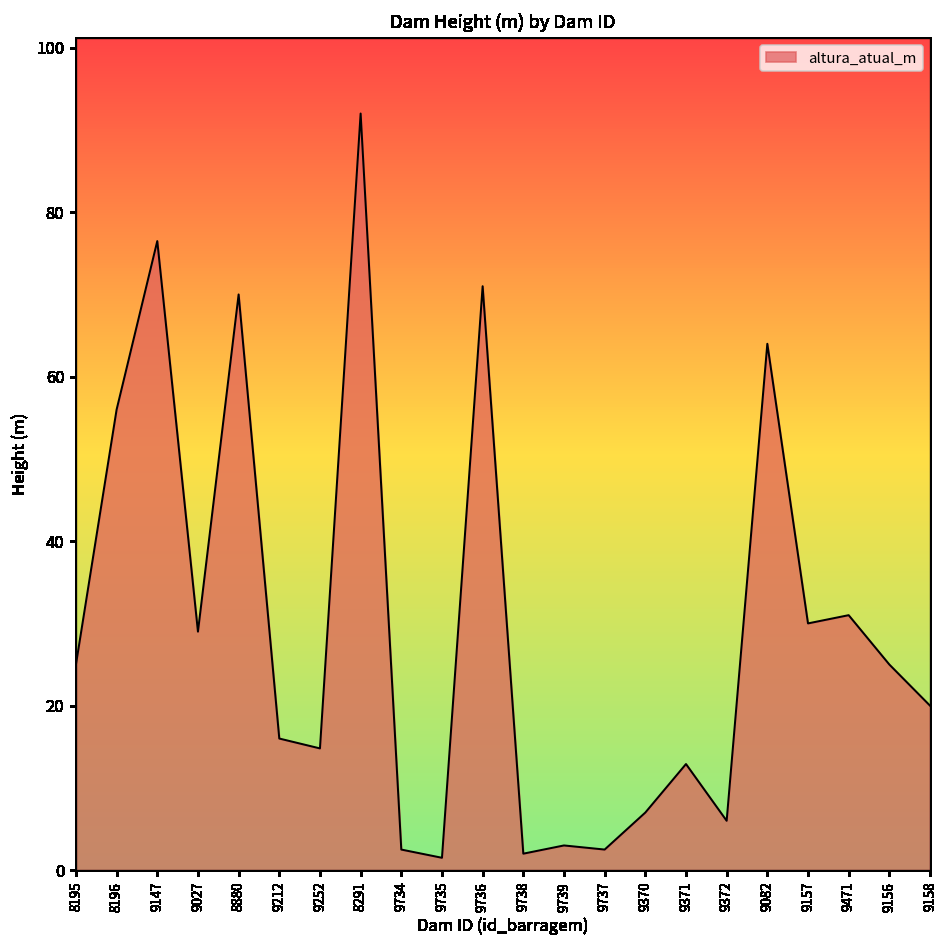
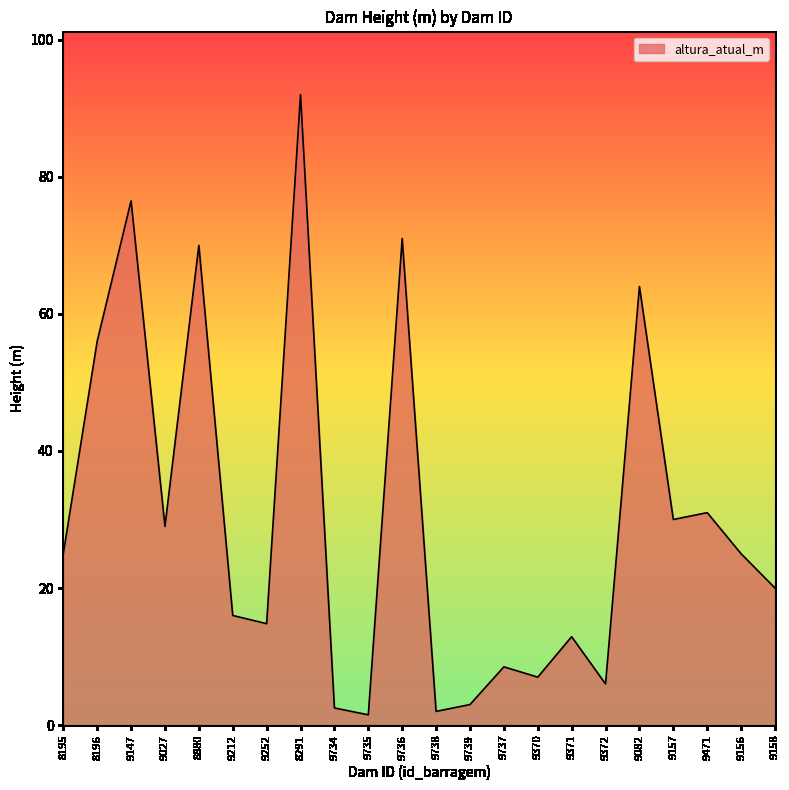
9737: 3 -> 9
